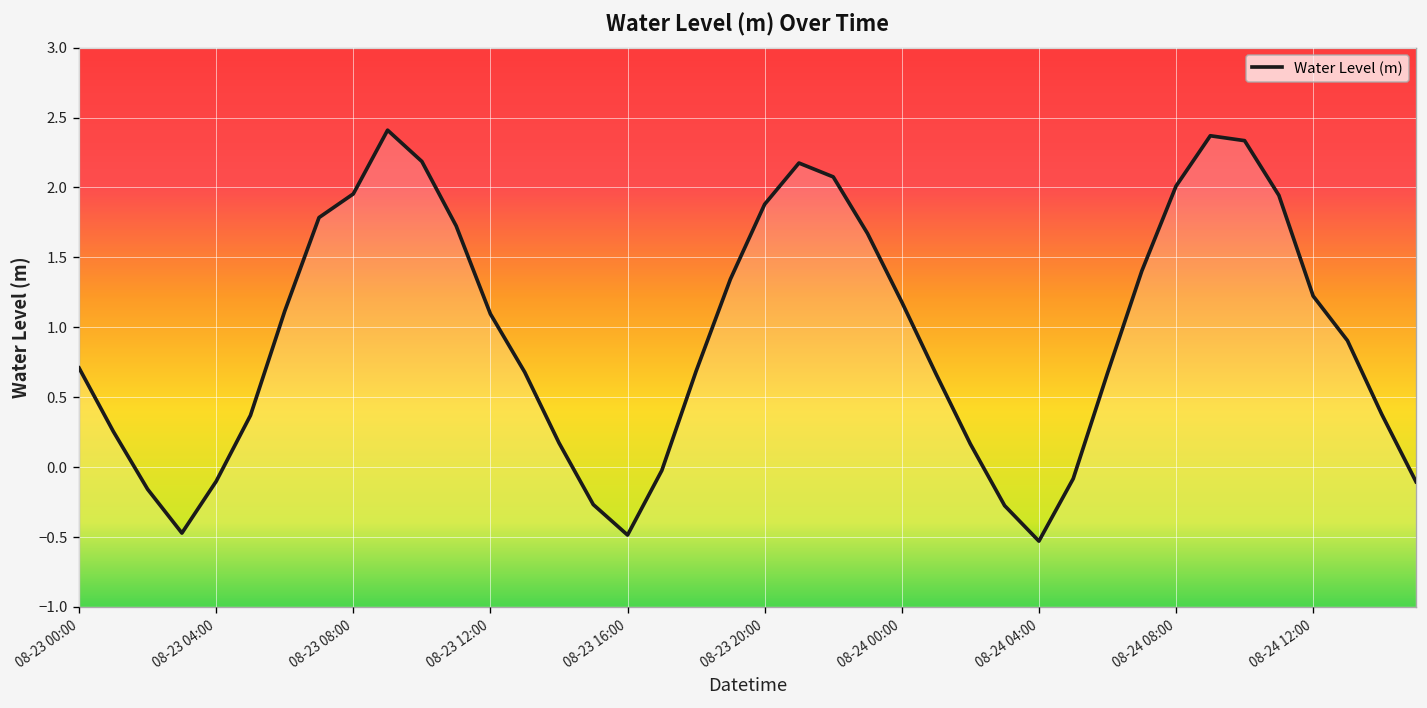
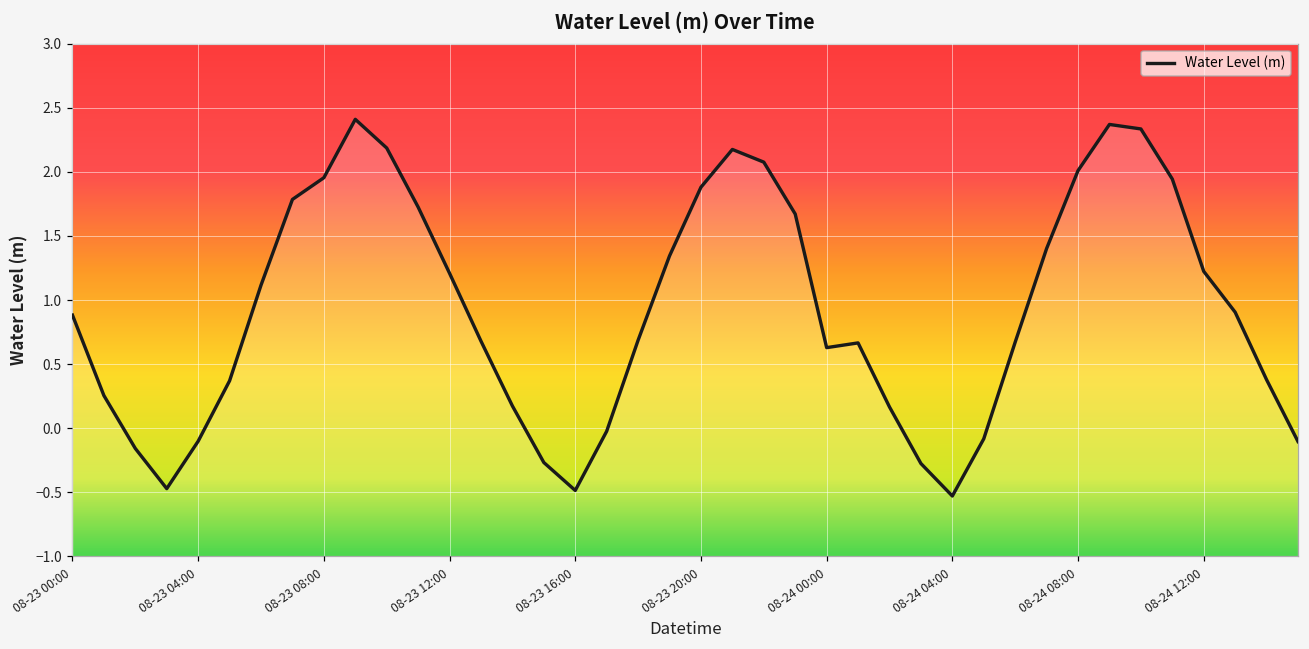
08-23 00:00: 0.71 -> 0.88
08-23 12:00: 1.10 -> 1.21
08-24 00:00: 1.18 -> 0.63
